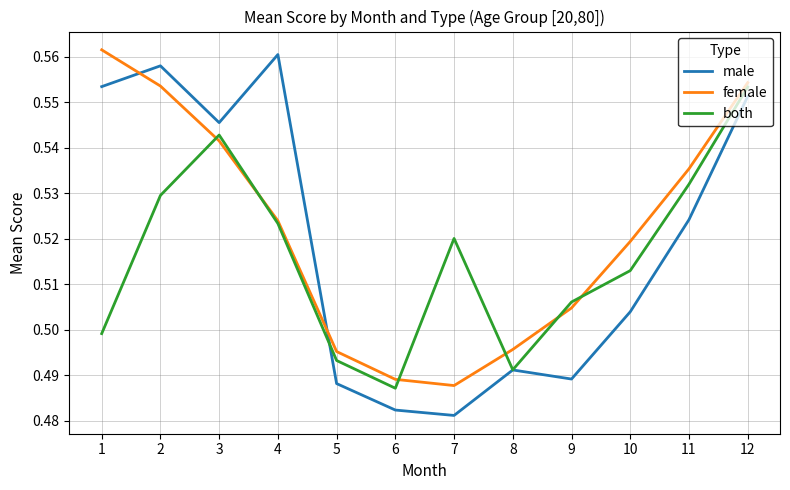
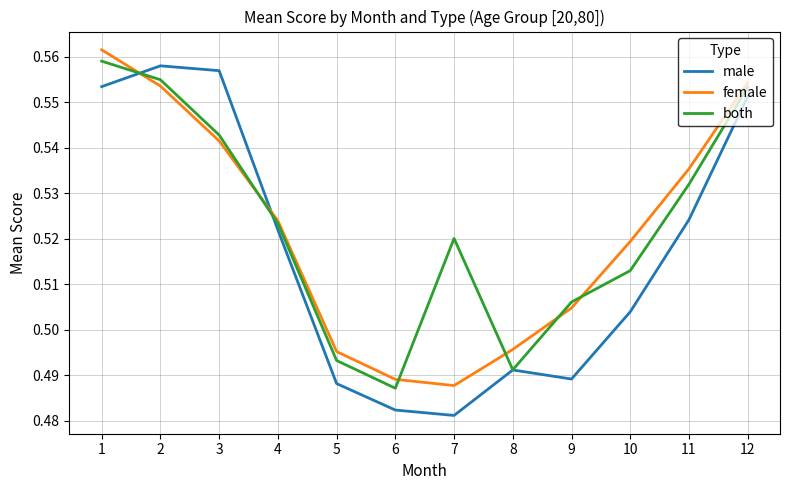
both, 1: 0.499 -> 0.559
both, 2: 0.530 -> 0.555
male, 3: 0.546 -> 0.557
male, 4: 0.561 -> 0.522
